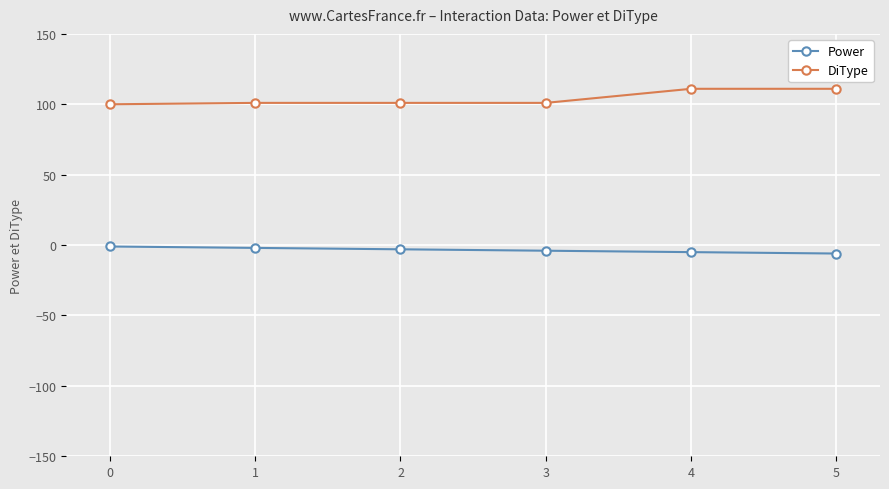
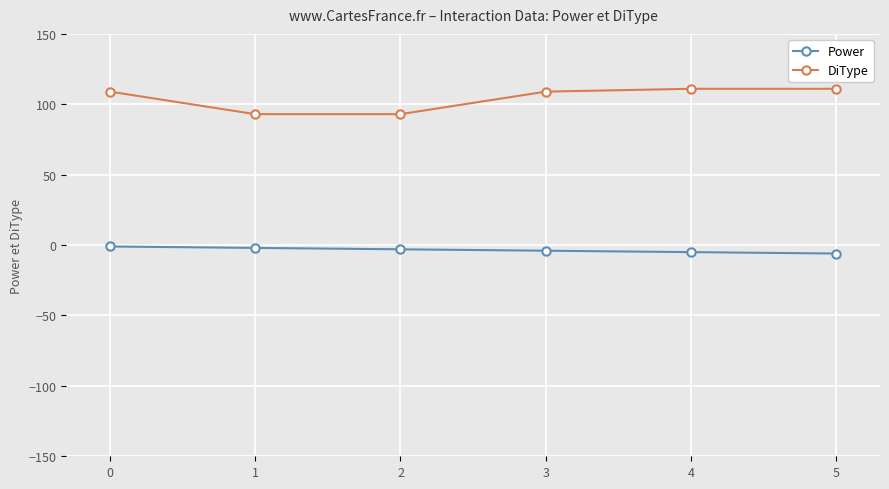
DiType, 0: 100 -> 109
DiType, 1: 101 -> 93
DiType, 2: 101 -> 93
DiType, 3: 101 -> 109
